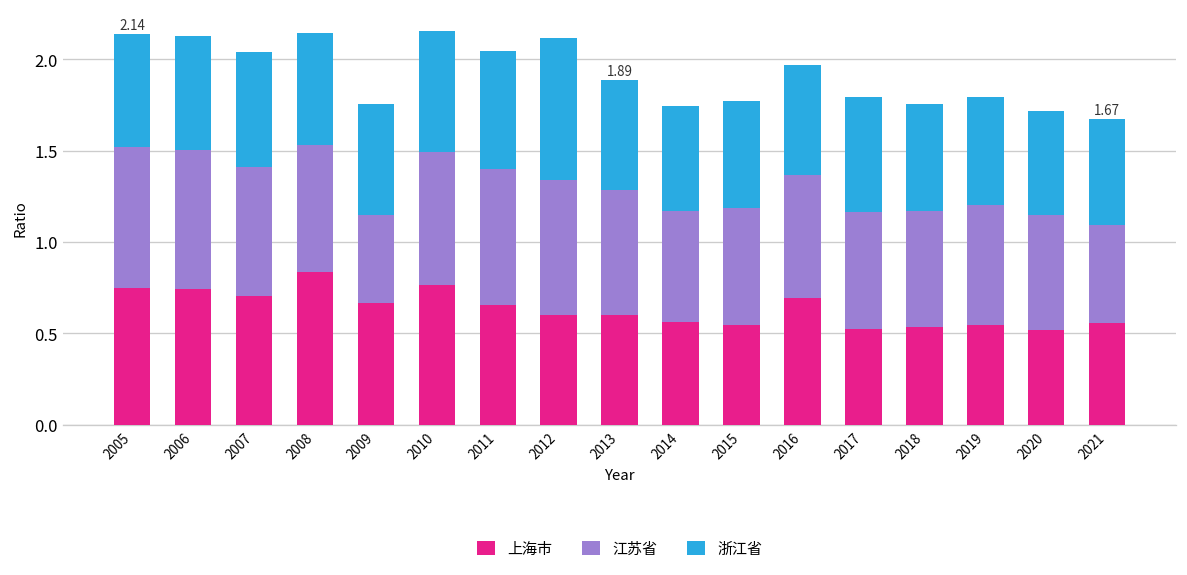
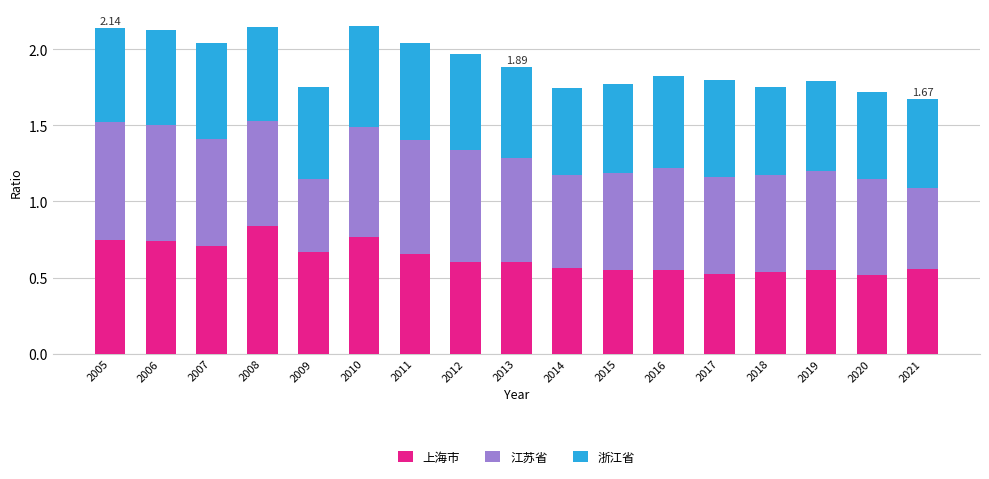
浙江省, 2012: 0.78 -> 0.63
上海市, 2016: 0.69 -> 0.55
